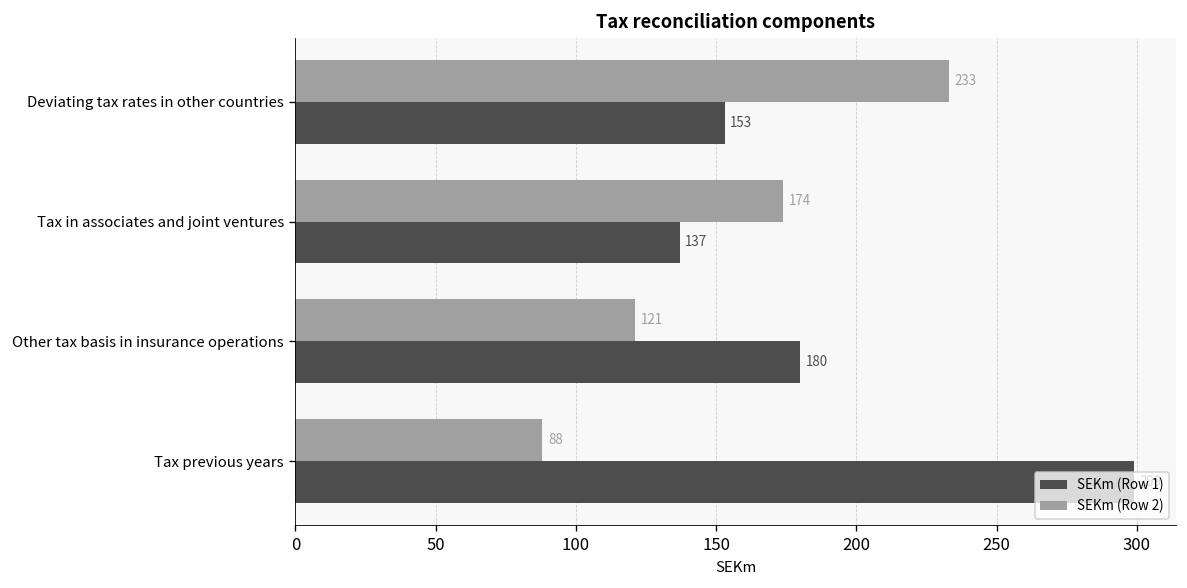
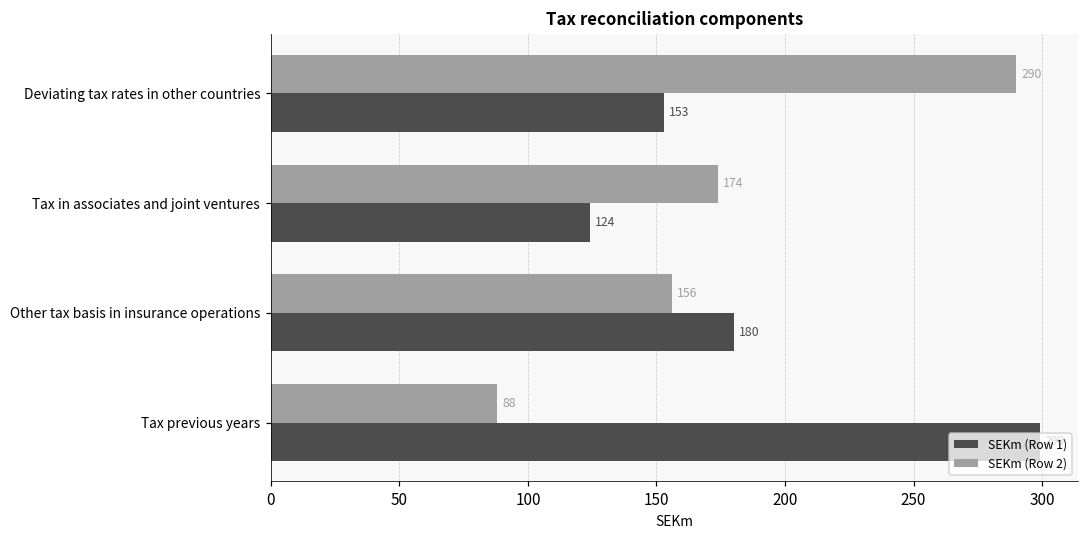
SEKm (Row 2), Deviating tax rates in other countries: 233 -> 290
SEKm (Row 1), Tax in associates and joint ventures: 137 -> 124
SEKm (Row 2), Other tax basis in insurance operations: 121 -> 156
